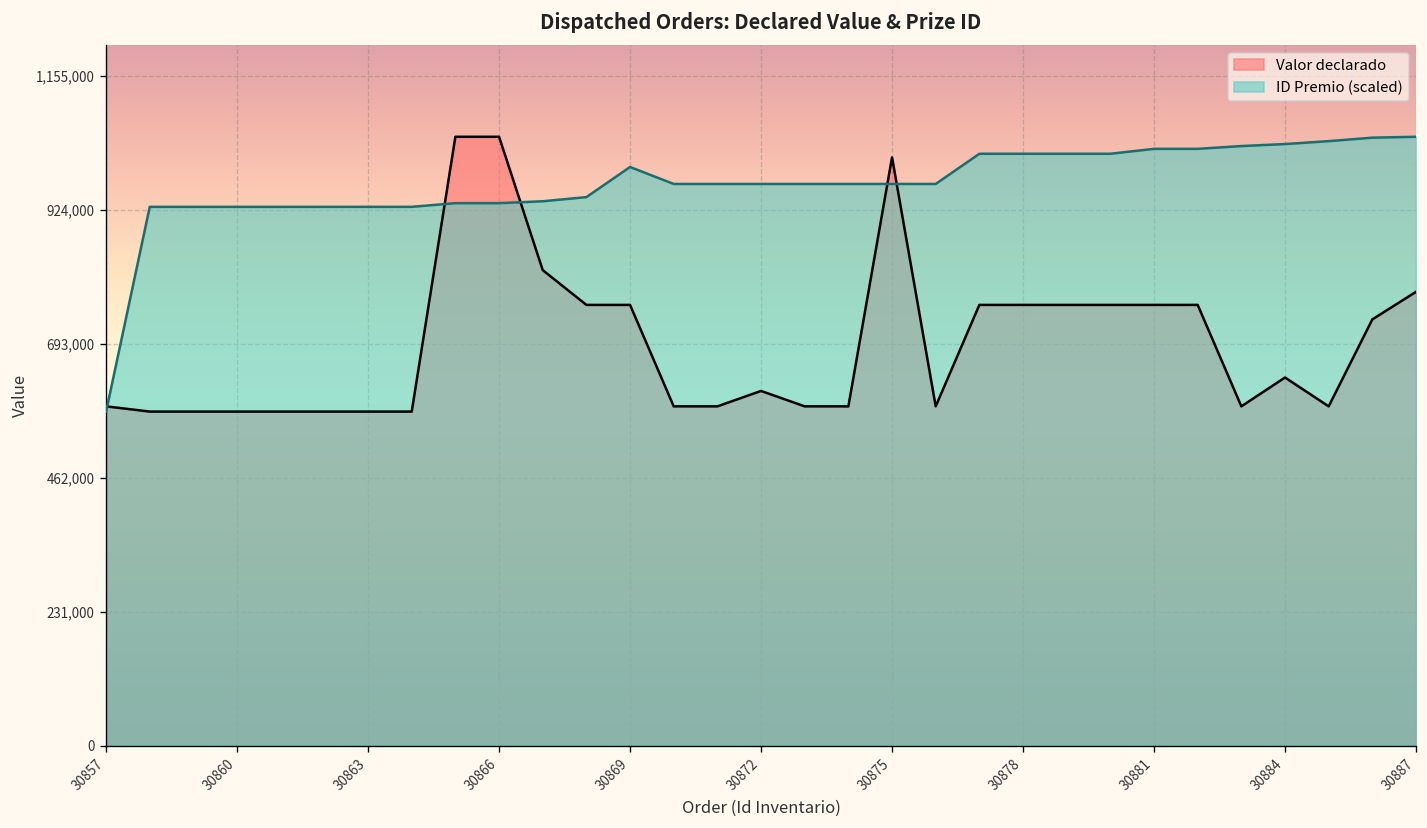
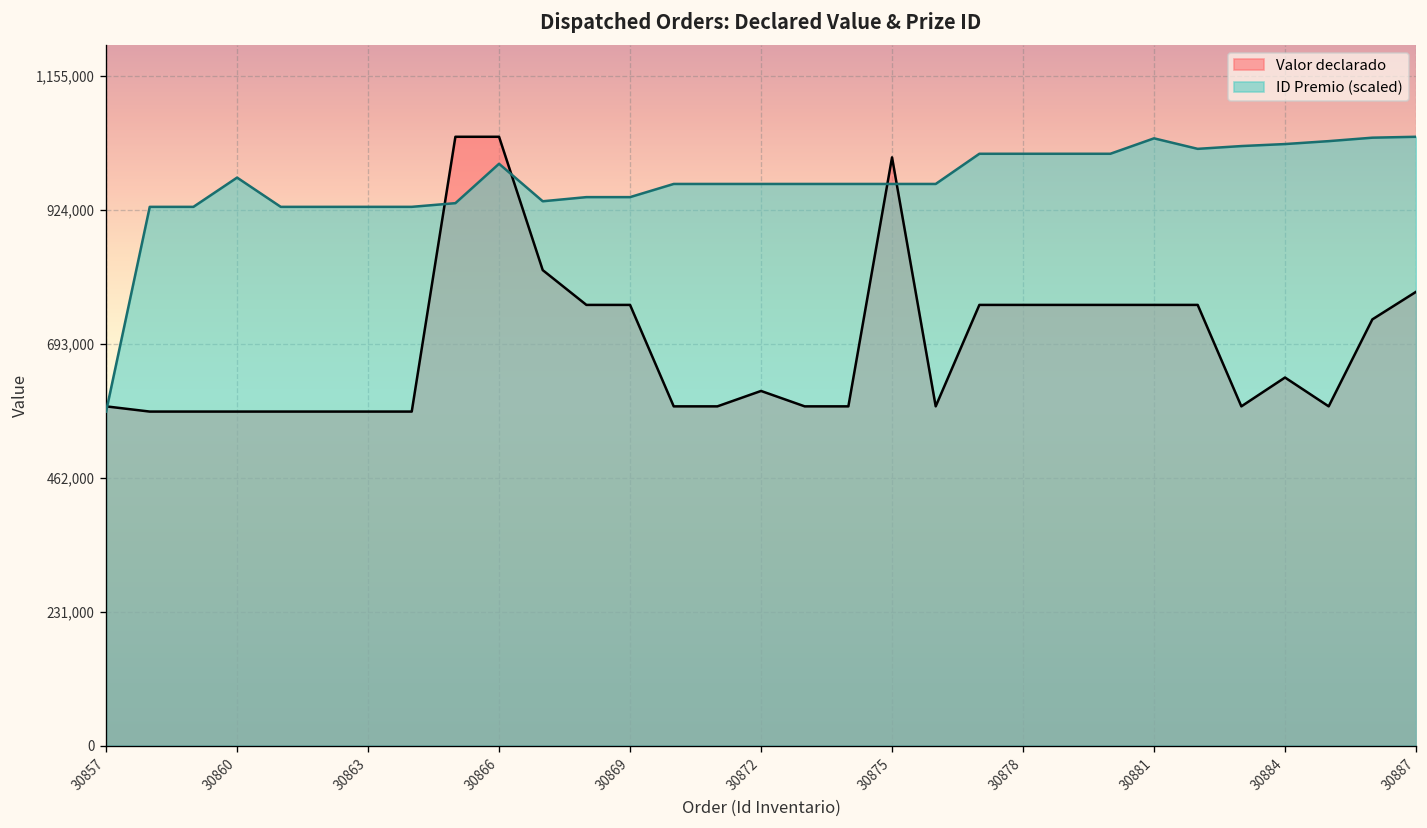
ID Premio (scaled), 30860: 930,000 -> 980,000
ID Premio (scaled), 30866: 940,000 -> 1,000,000
ID Premio (scaled), 30869: 1,000,000 -> 950,000
ID Premio (scaled), 30881: 1,030,000 -> 1,050,000
